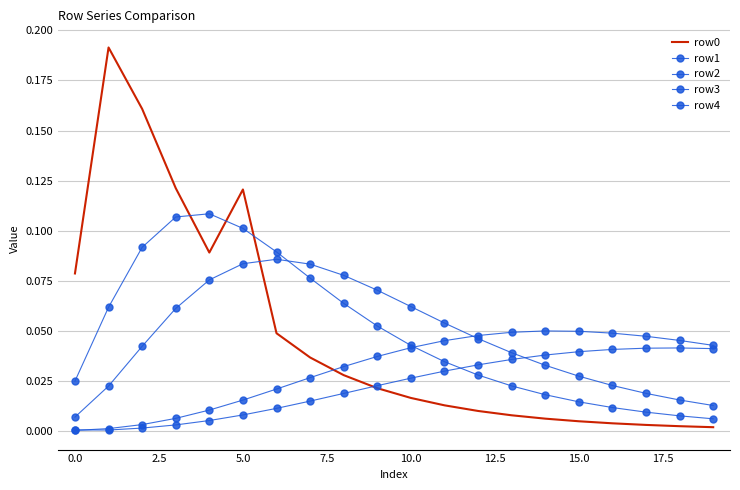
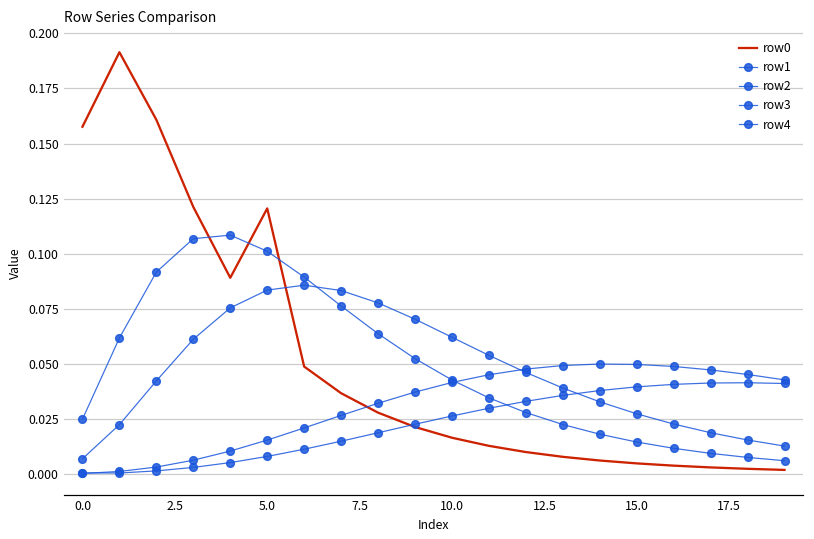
row0, 0.0: 0.079 -> 0.158
